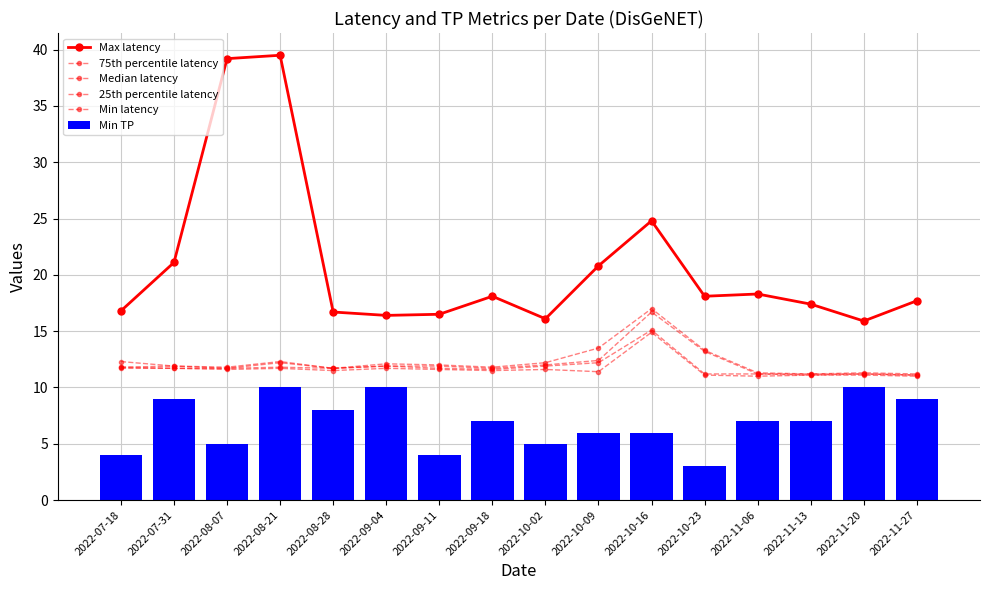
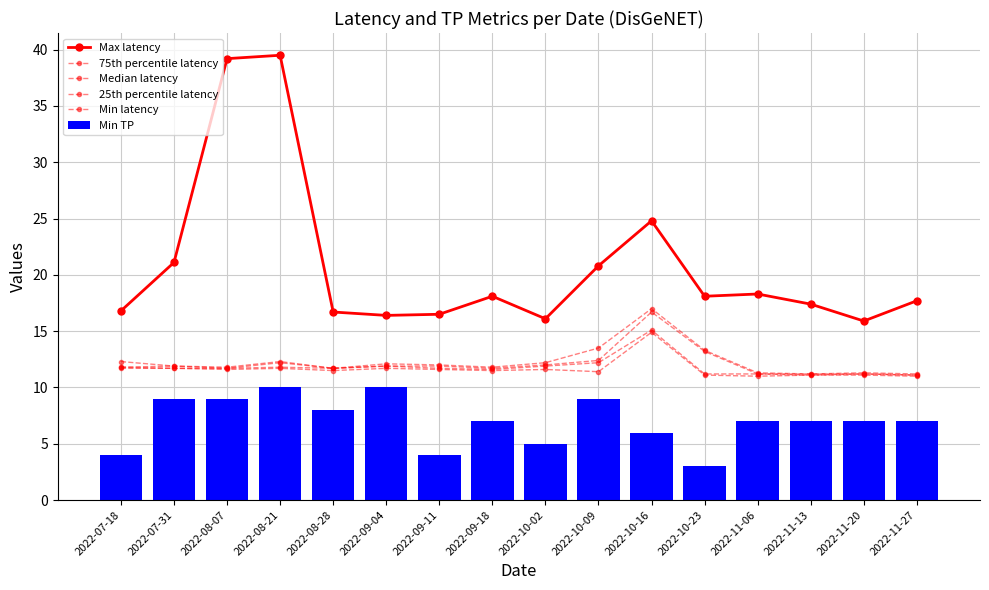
Min TP, 2022-08-07: 5 -> 9
Min TP, 2022-10-09: 6 -> 9
Min TP, 2022-11-20: 10 -> 7
Min TP, 2022-11-27: 9 -> 7
